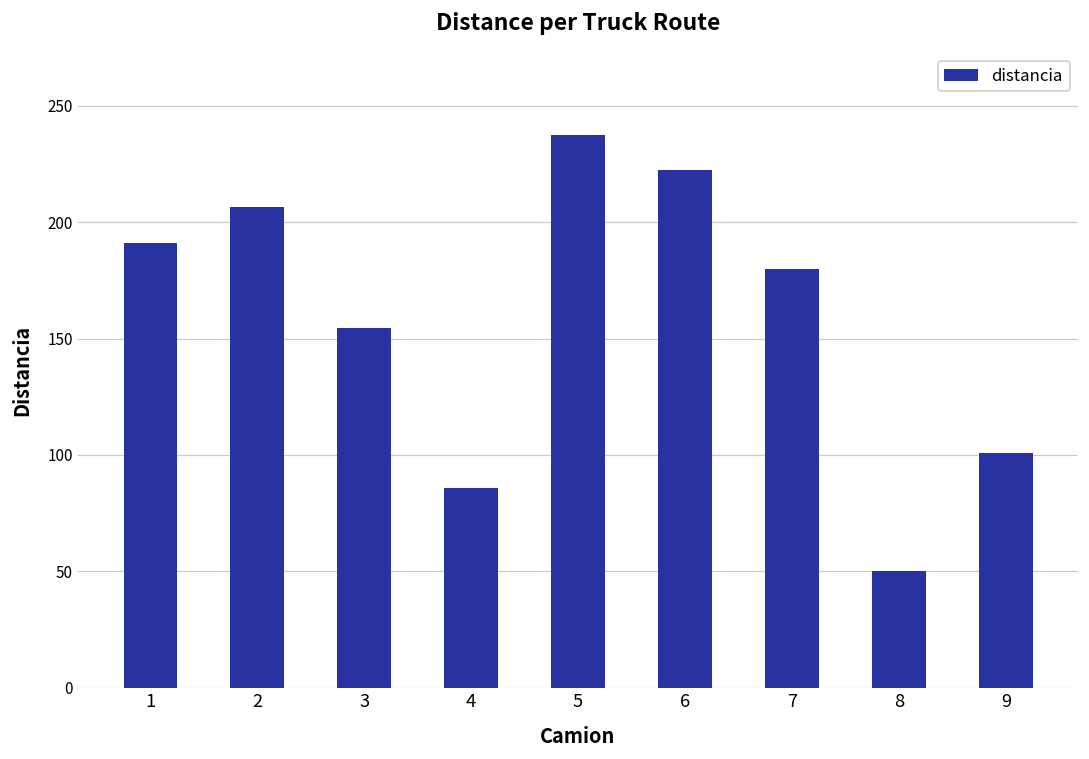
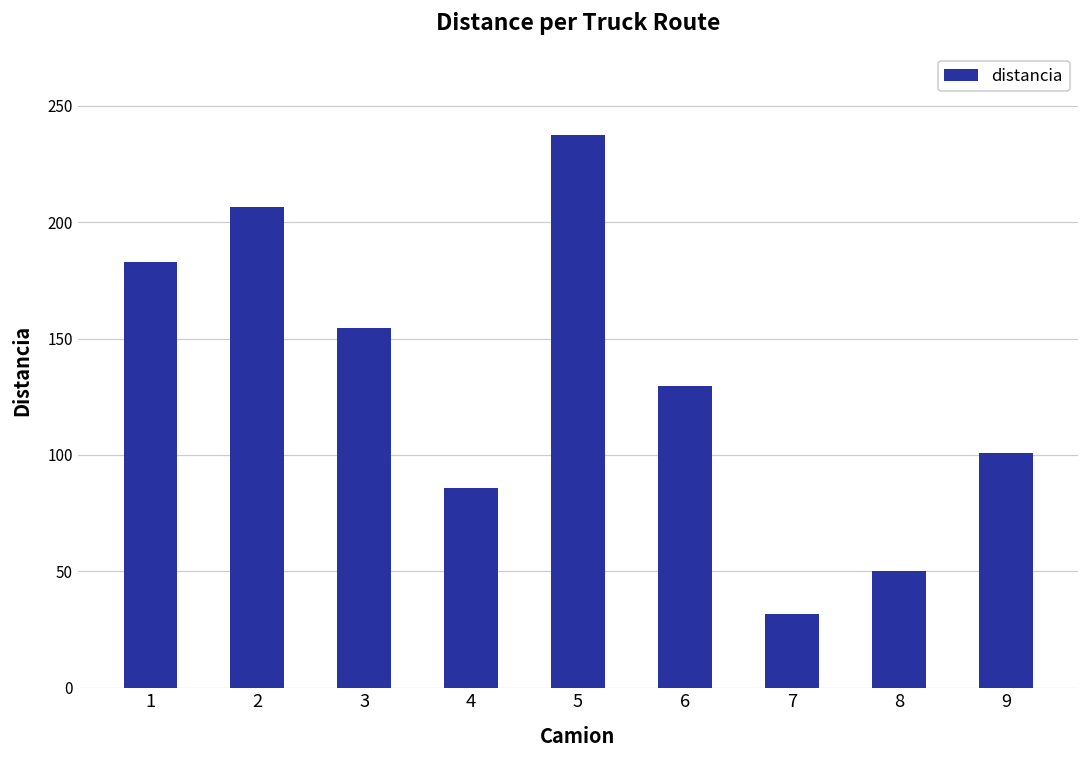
1: 191 -> 183
6: 222 -> 130
7: 180 -> 32
